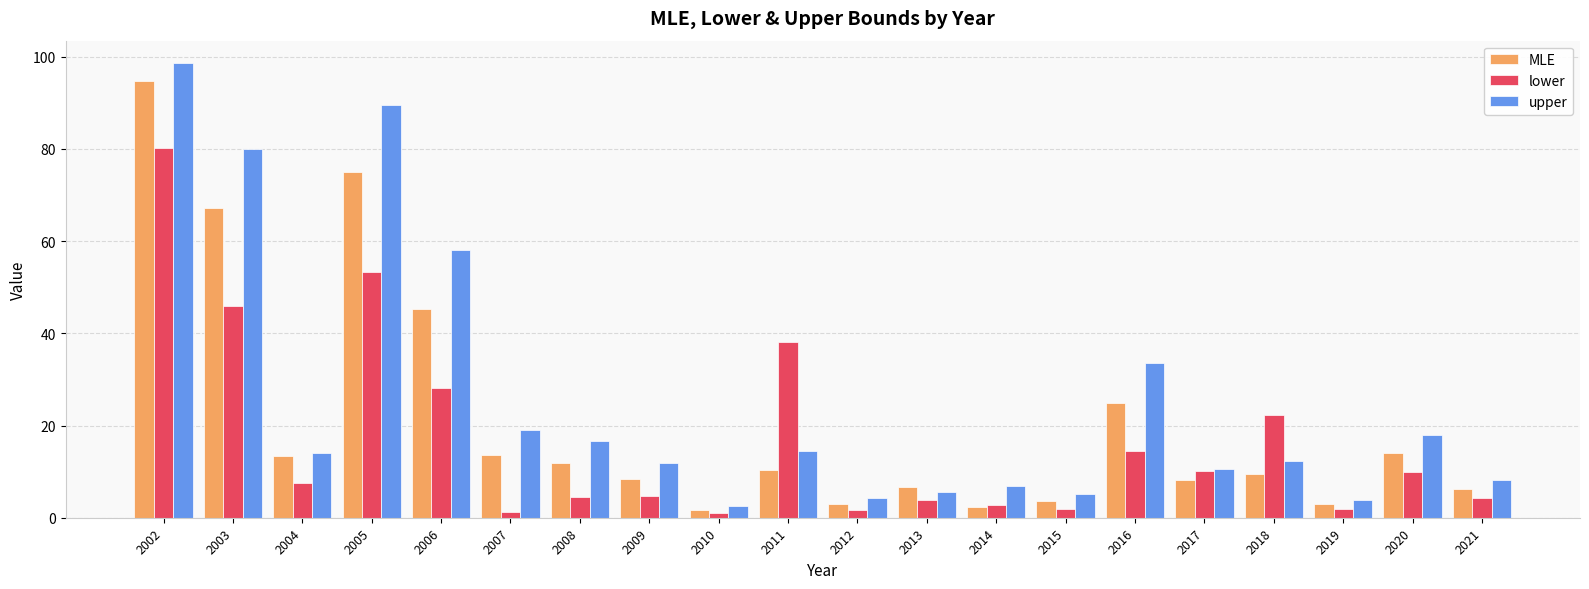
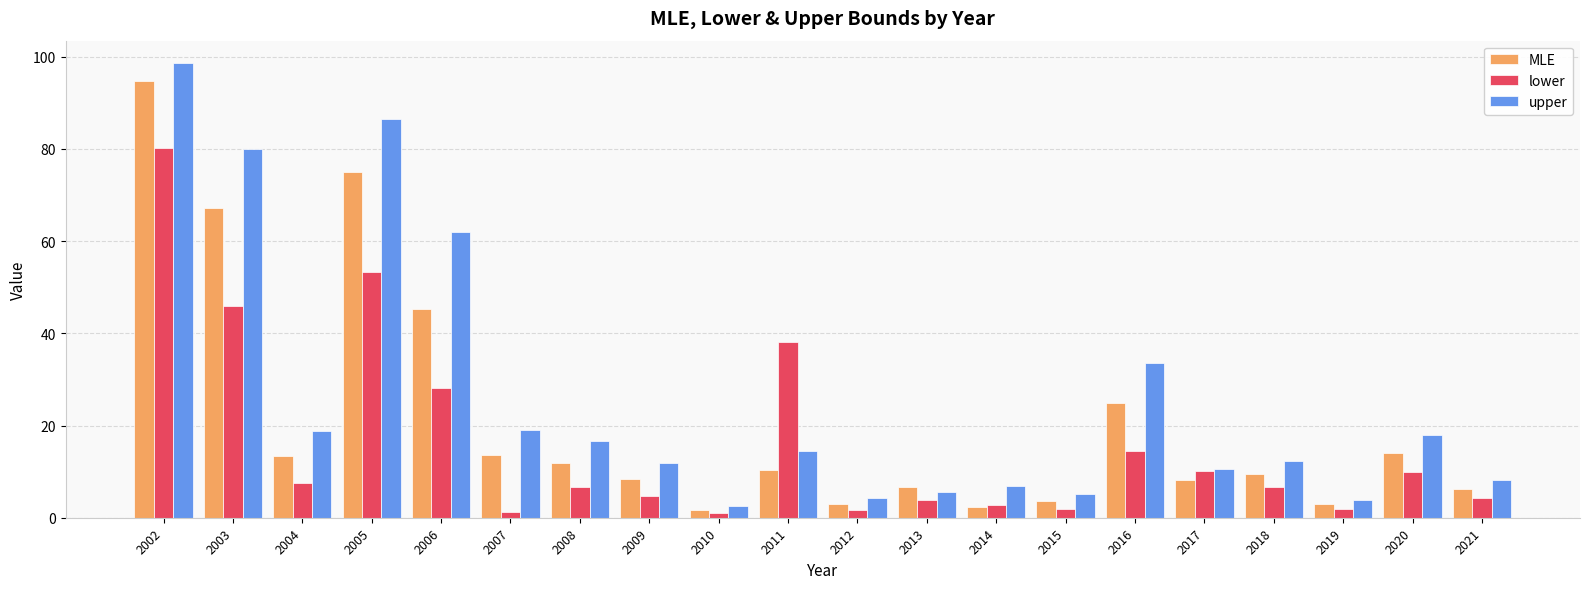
upper, 2004: 14 -> 19
upper, 2005: 90 -> 86
upper, 2006: 58 -> 62
lower, 2008: 5 -> 7
lower, 2018: 22 -> 7
